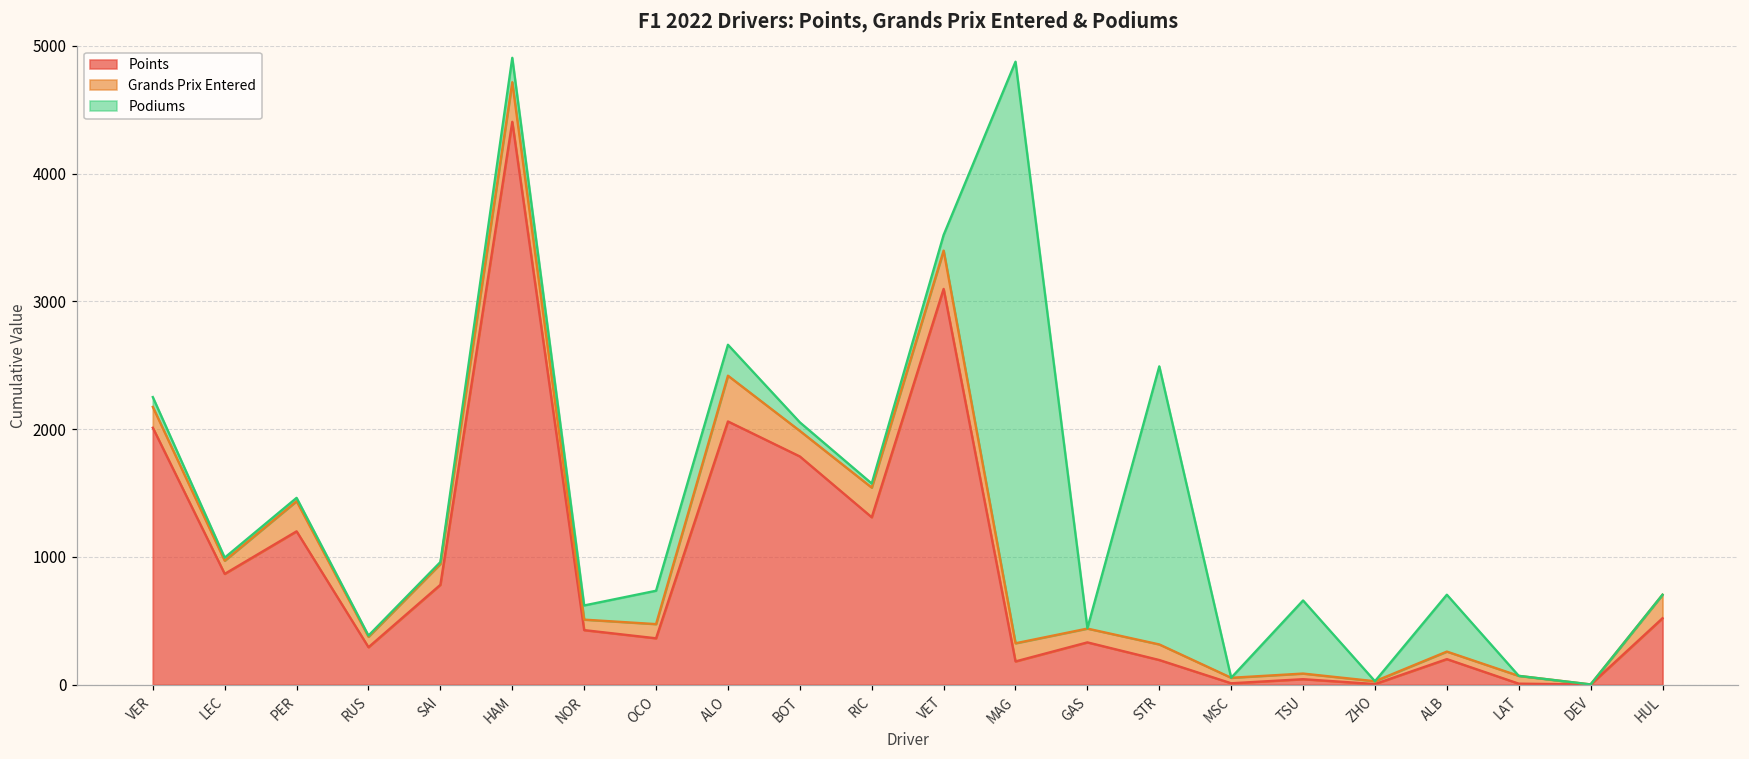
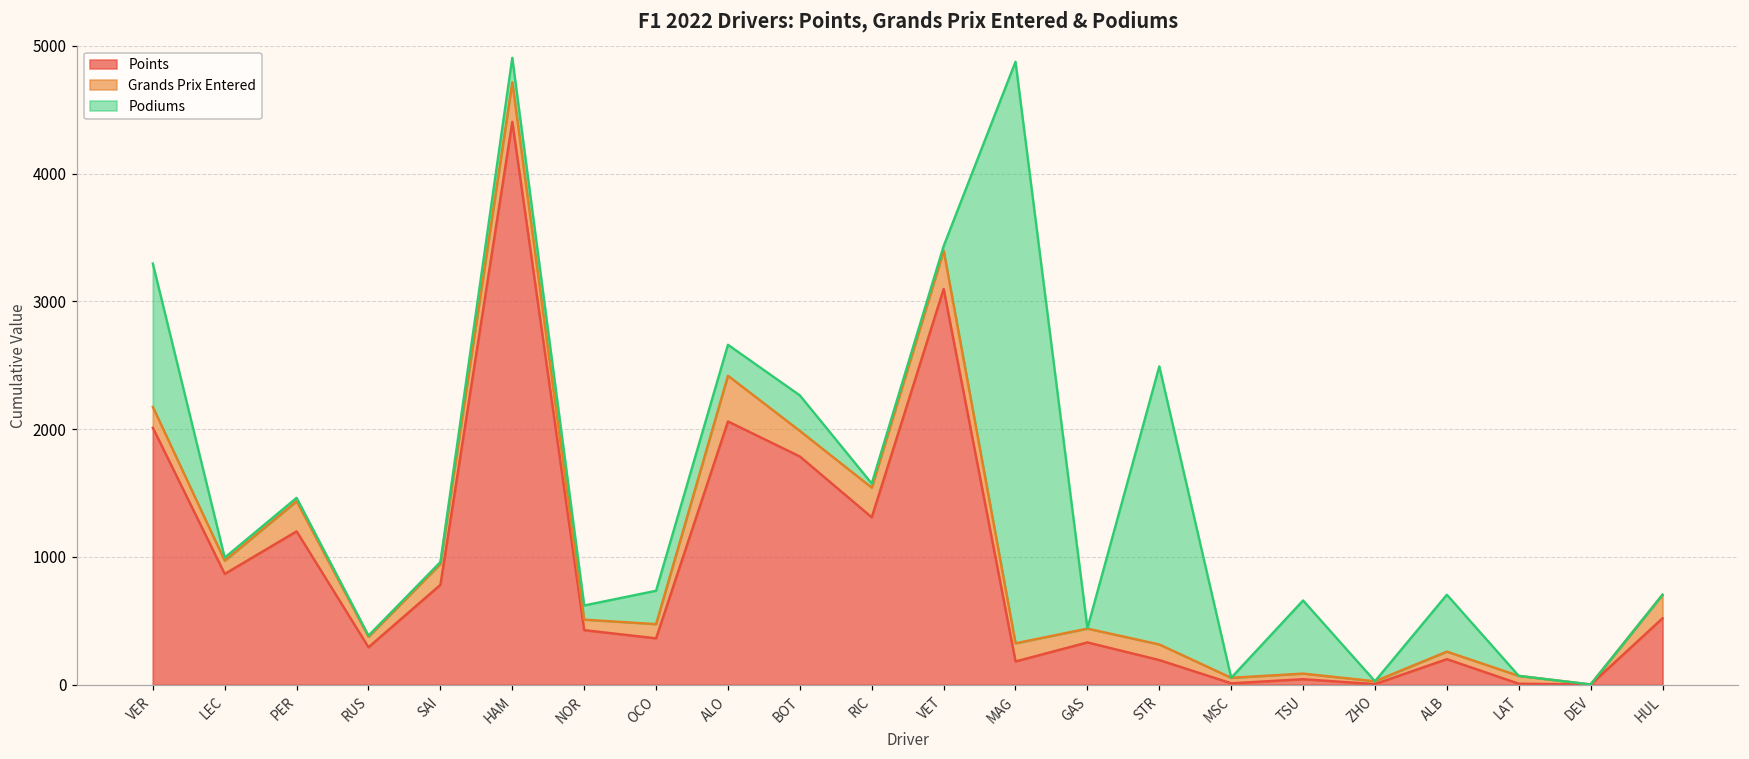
Podiums, VER: 80 -> 1120
Podiums, BOT: 70 -> 280
Podiums, VET: 120 -> 40
